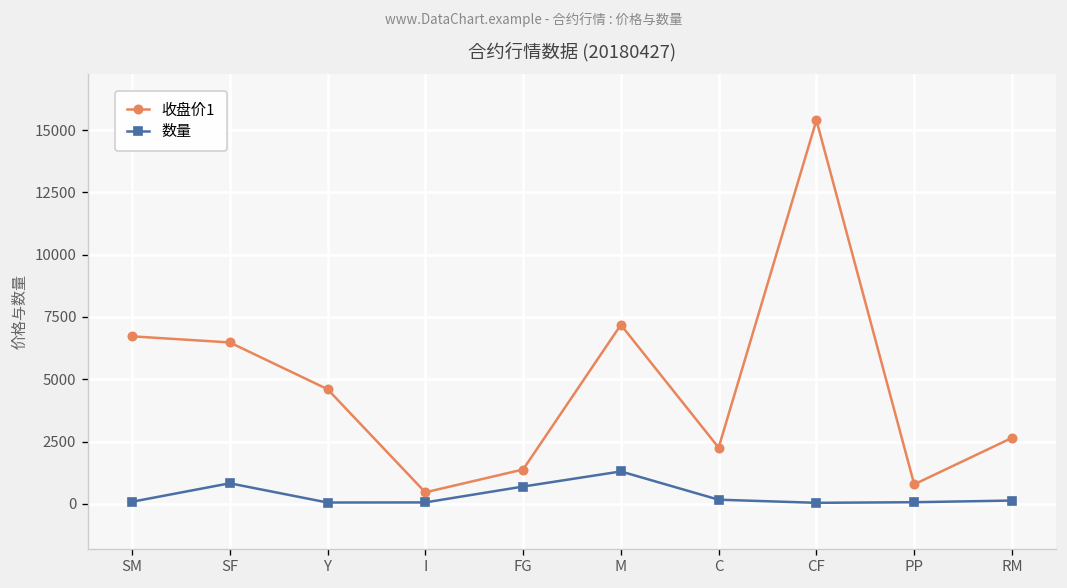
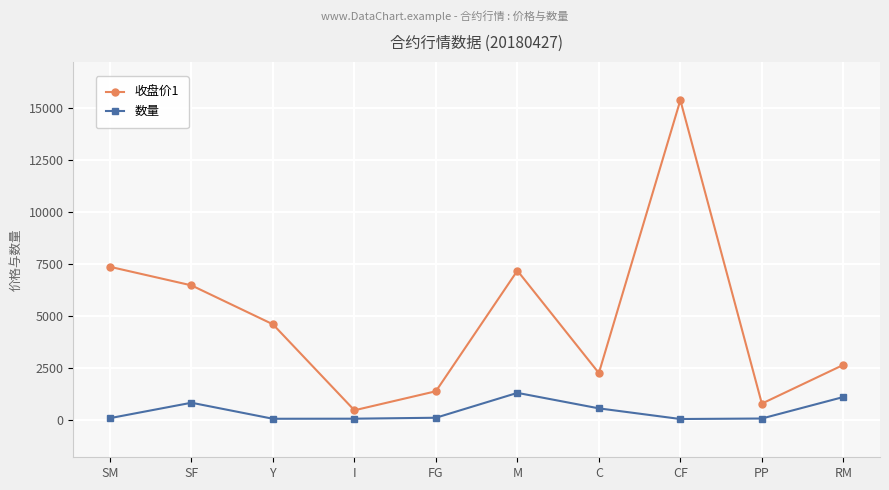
收盘价1, SM: 6700 -> 7400
数量, FG: 700 -> 100
数量, C: 200 -> 600
数量, RM: 100 -> 1100
